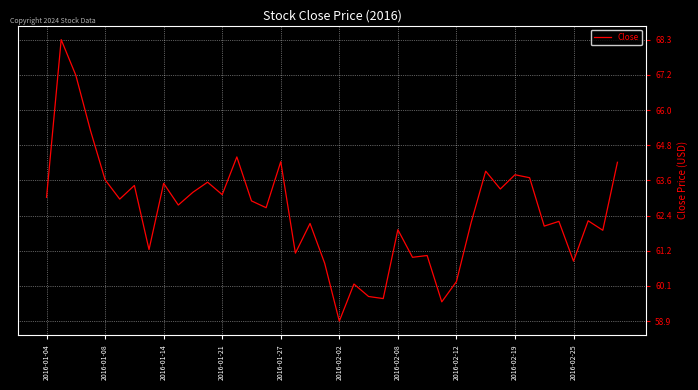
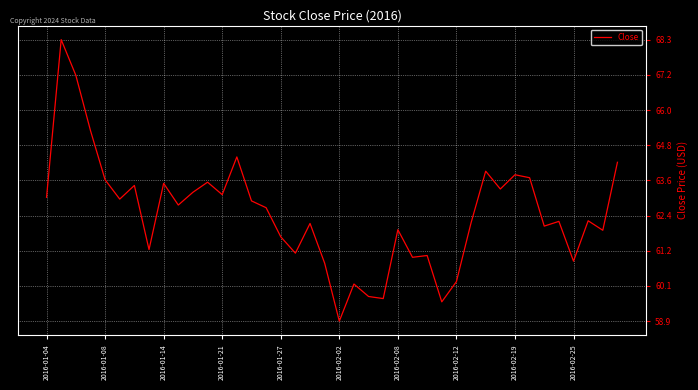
2016-01-27: 64.2 -> 61.7
